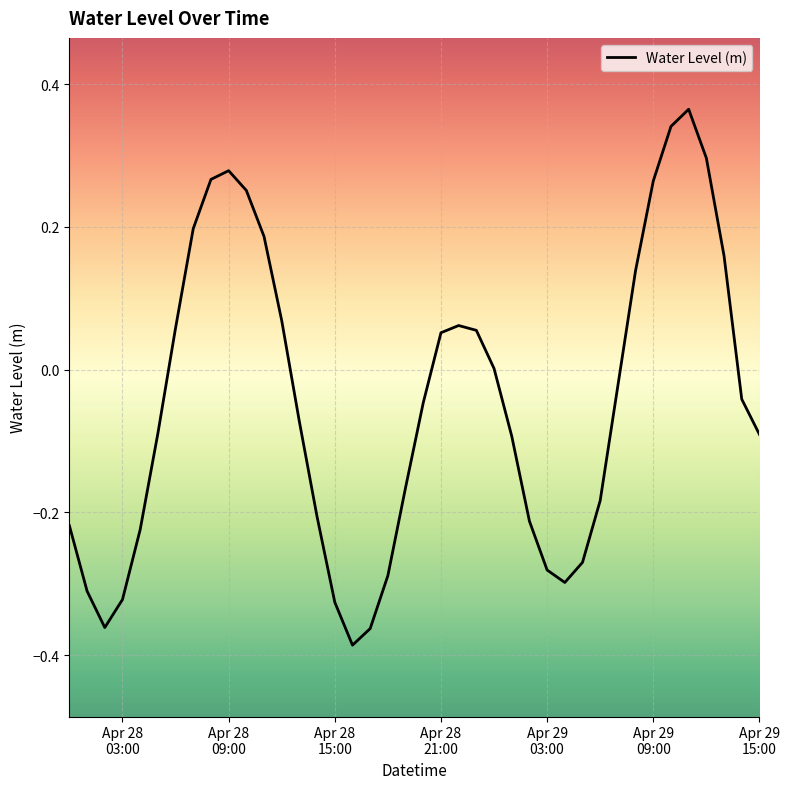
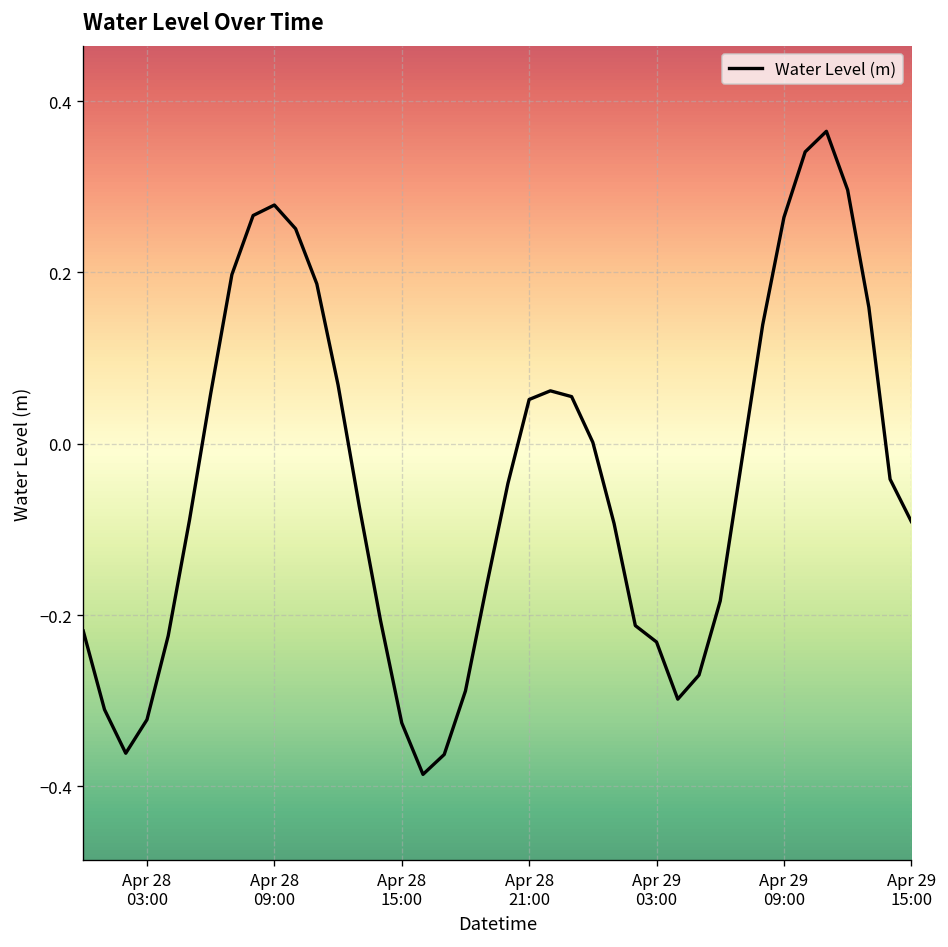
Apr 29 03:00: -0.28 -> -0.23
